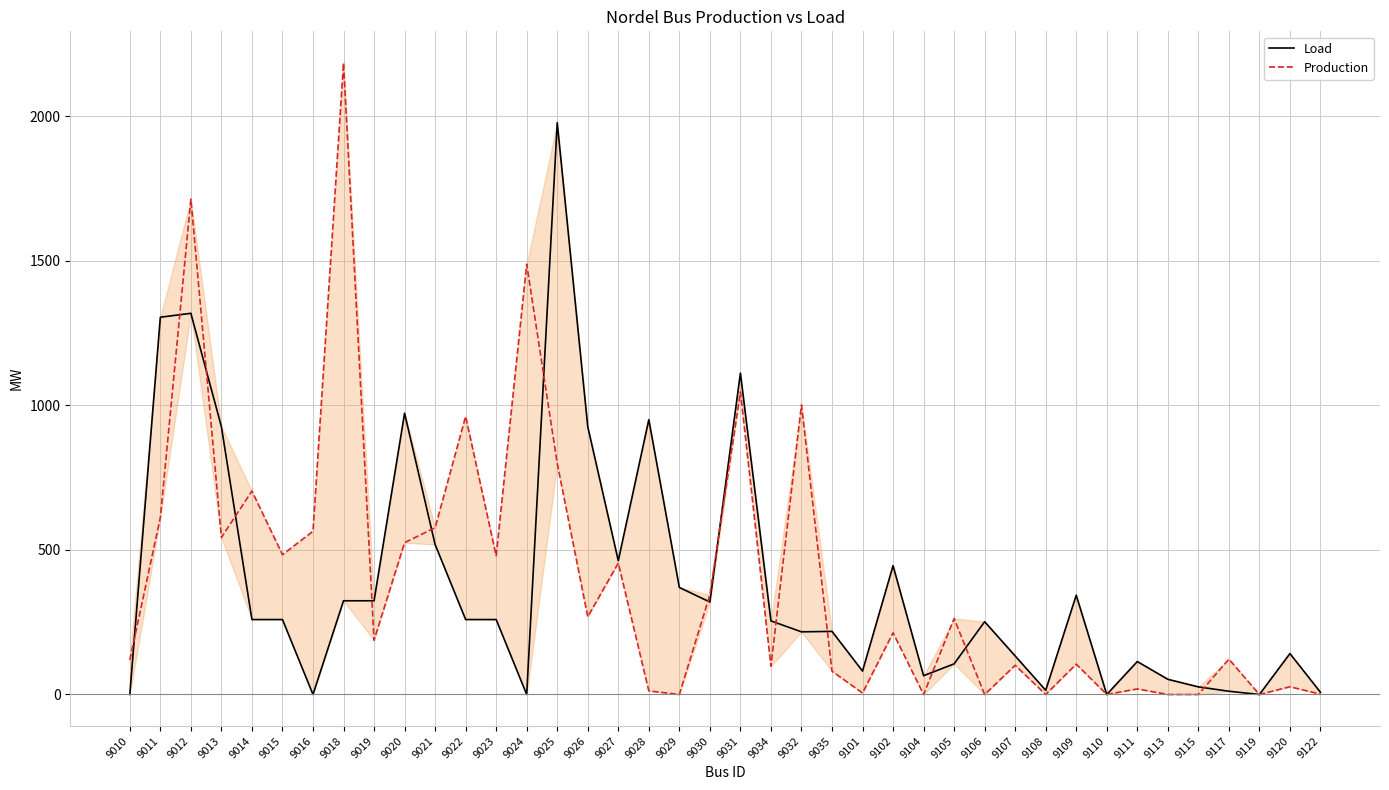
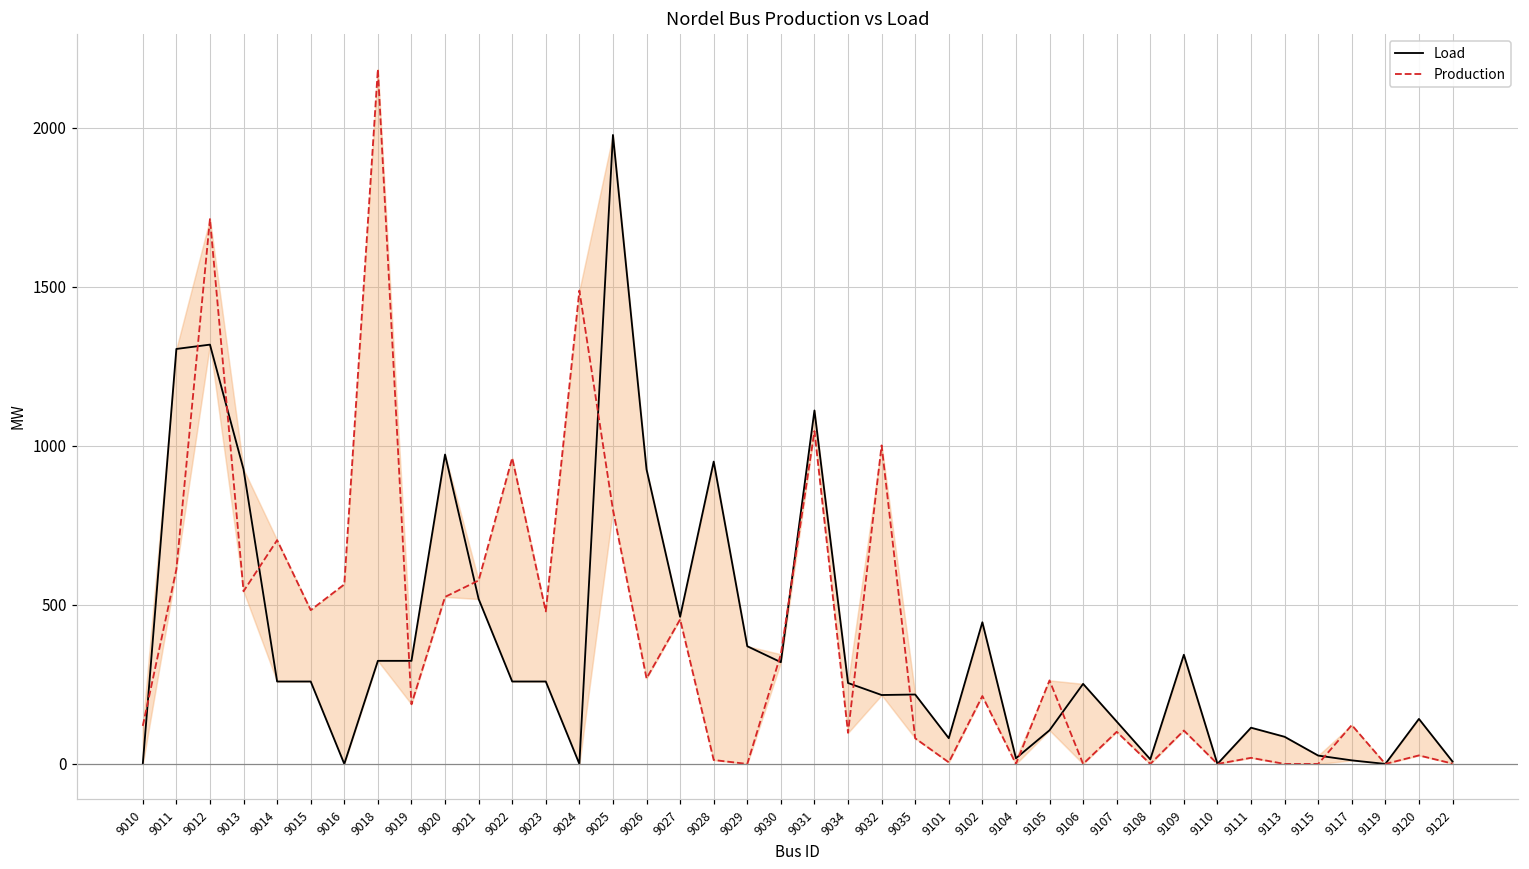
Load, 9104: 60 -> 20
Load, 9113: 50 -> 90
